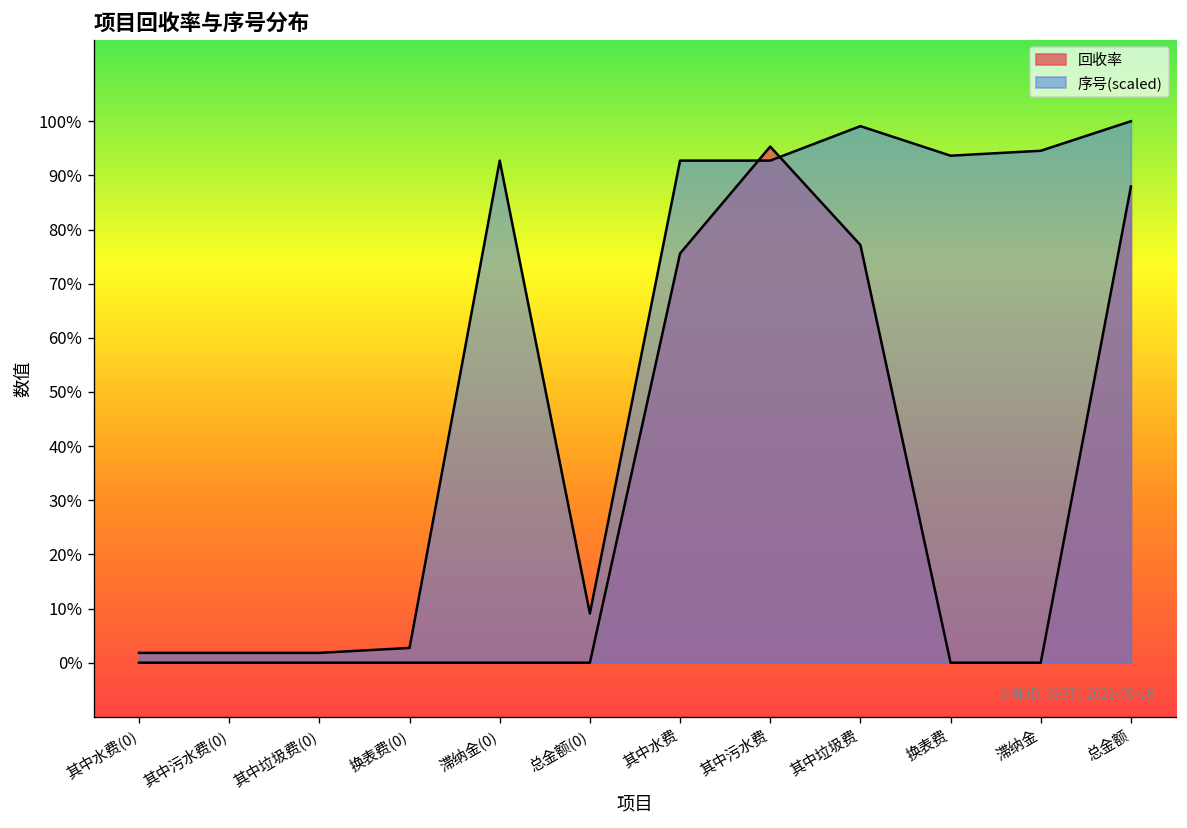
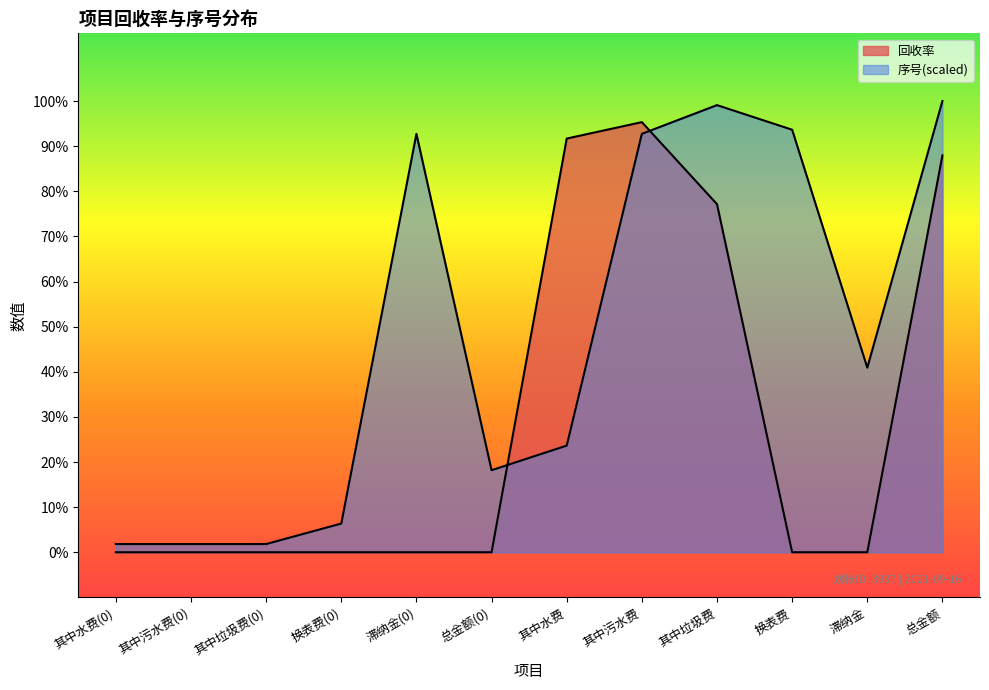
序号(scaled), 换表费(0): 3% -> 6%
序号(scaled), 总金额(0): 9% -> 18%
回收率, 其中水费: 76% -> 92%
序号(scaled), 其中水费: 93% -> 24%
序号(scaled), 滞纳金: 95% -> 41%
